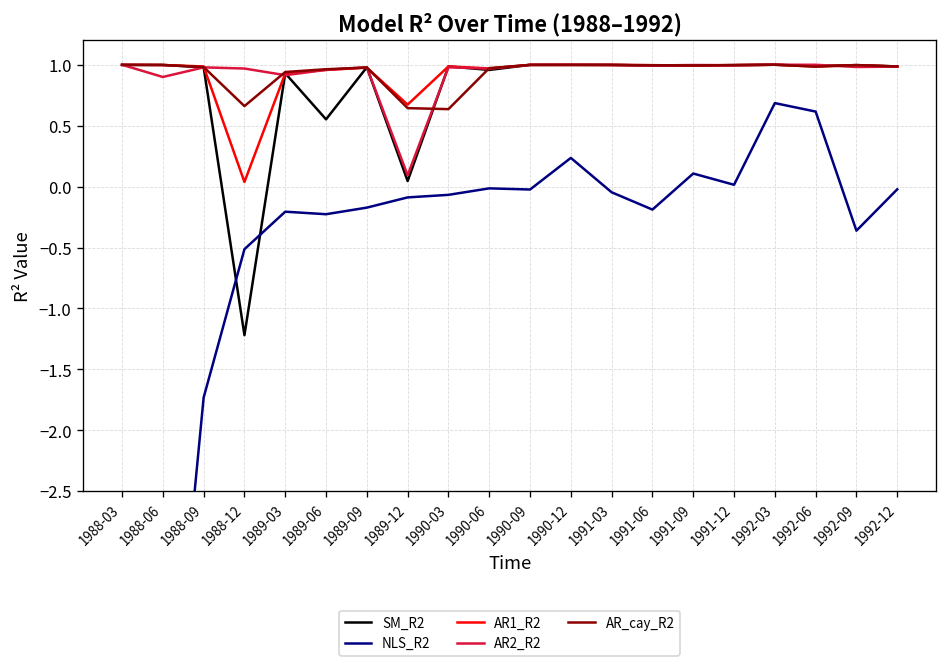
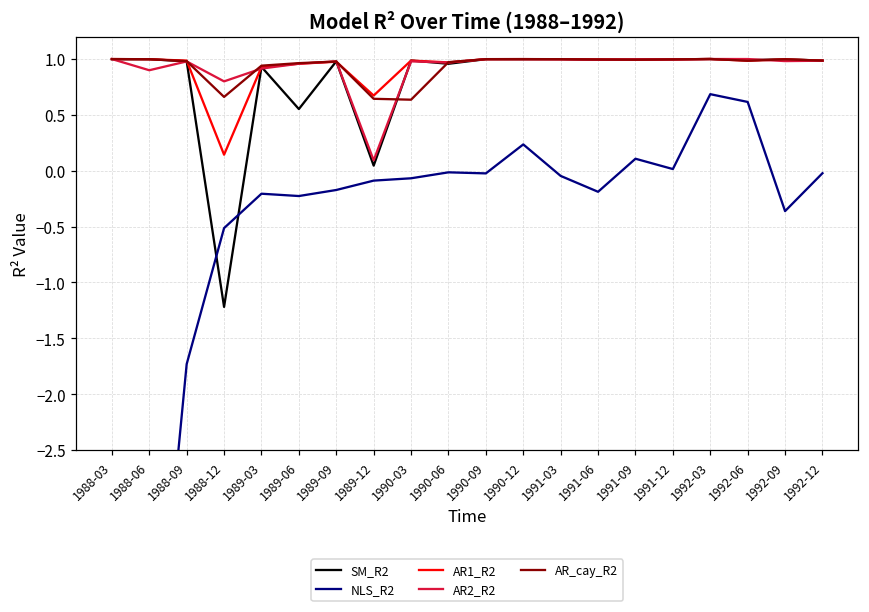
AR1_R2, 1988-12: 0.04 -> 0.14
AR2_R2, 1988-12: 0.97 -> 0.80
